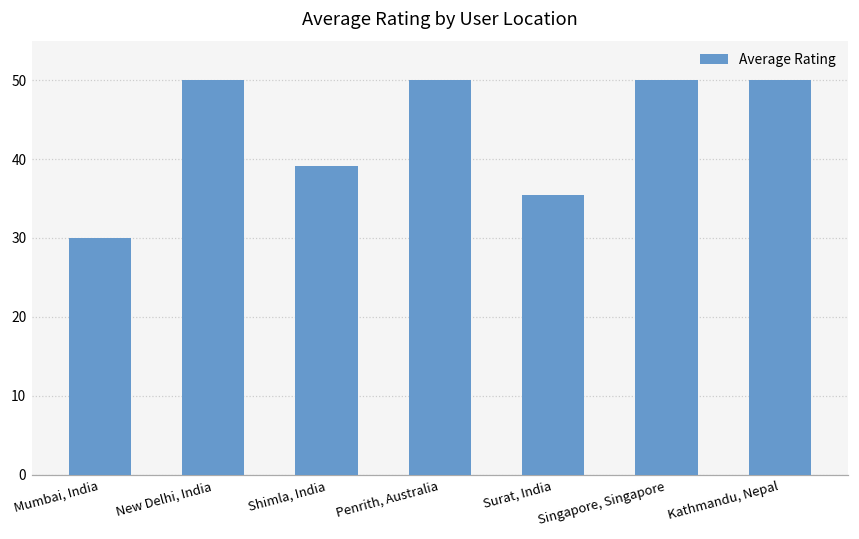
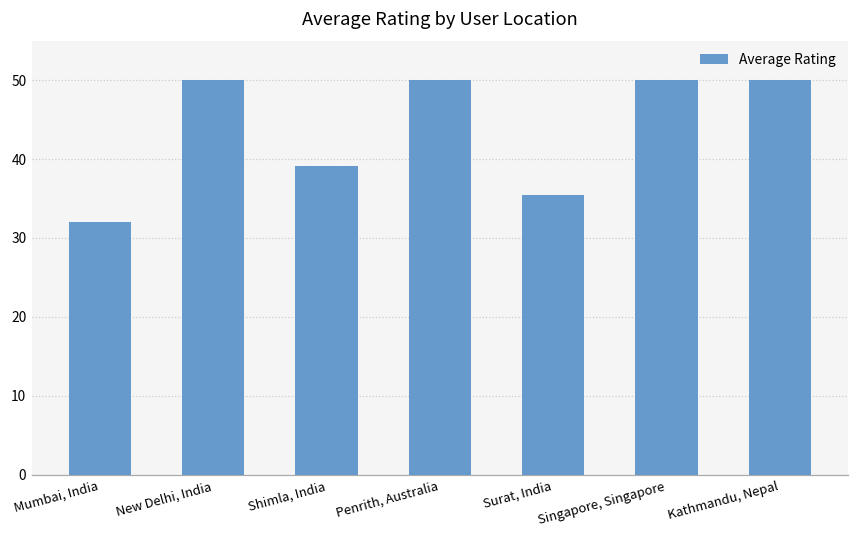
Mumbai, India: 30 -> 32
